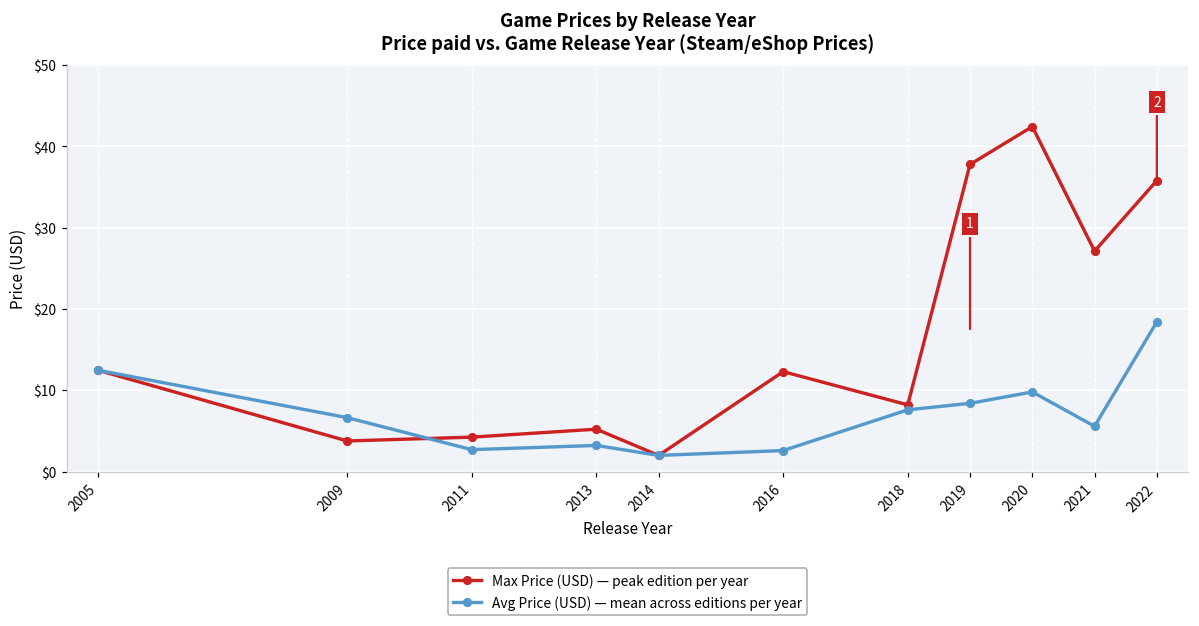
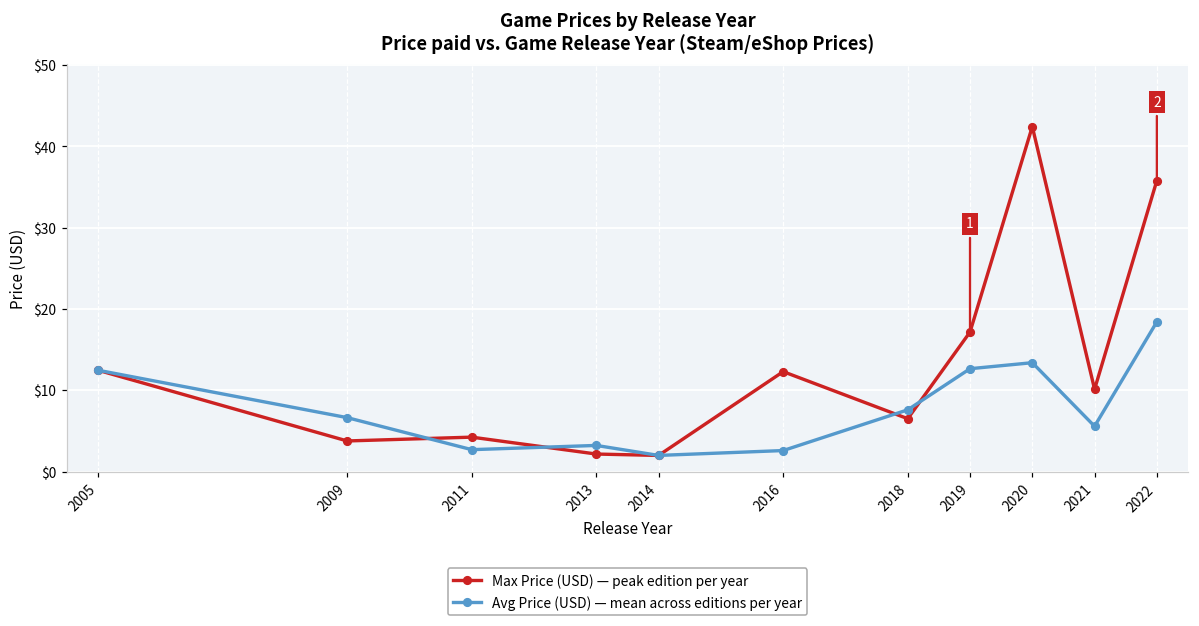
Max Price (USD) — peak edition per year, 2013: $5 -> $2
Max Price (USD) — peak edition per year, 2018: $8 -> $7
Max Price (USD) — peak edition per year, 2019: $38 -> $17
Avg Price (USD) — mean across editions per year, 2019: $8 -> $13
Avg Price (USD) — mean across editions per year, 2020: $10 -> $13
Max Price (USD) — peak edition per year, 2021: $27 -> $10
